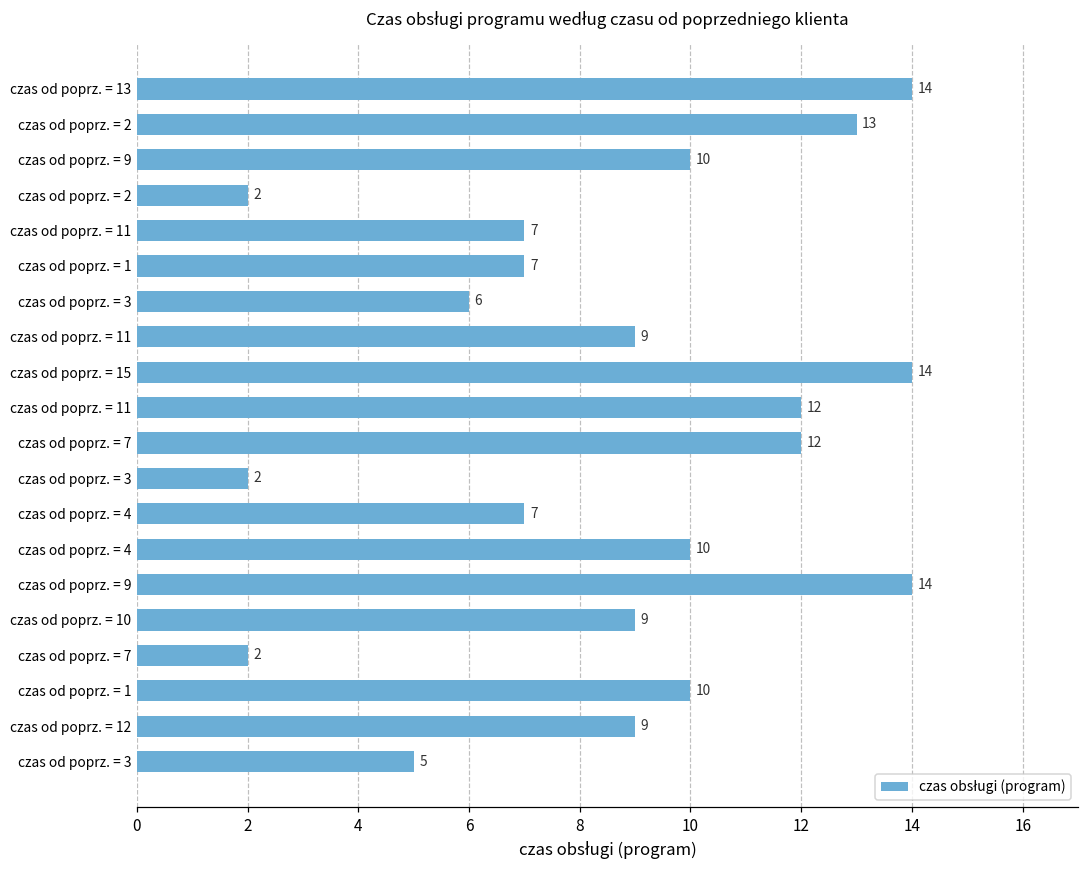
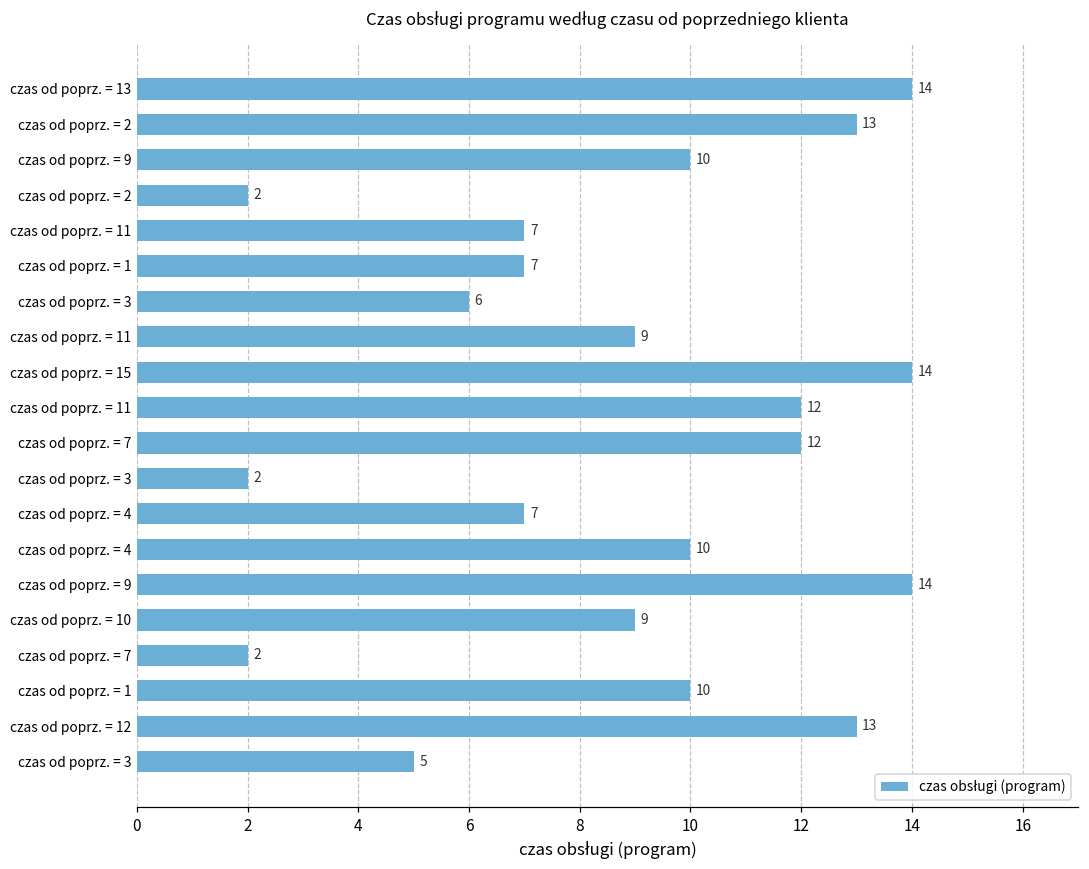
czas od poprz. = 12: 9 -> 13
